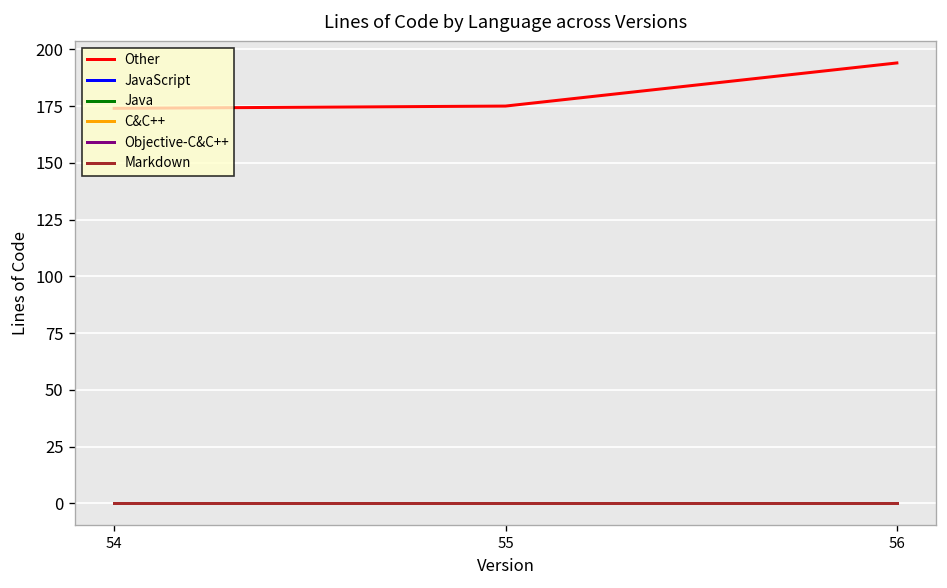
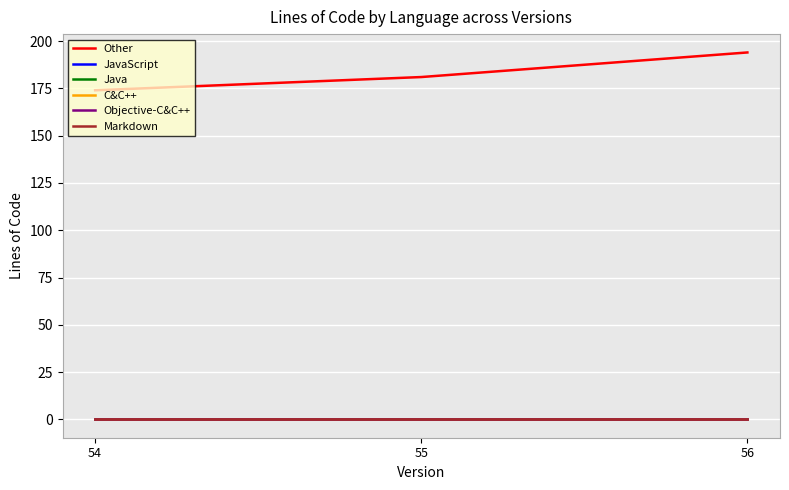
Other, 55: 175 -> 181
